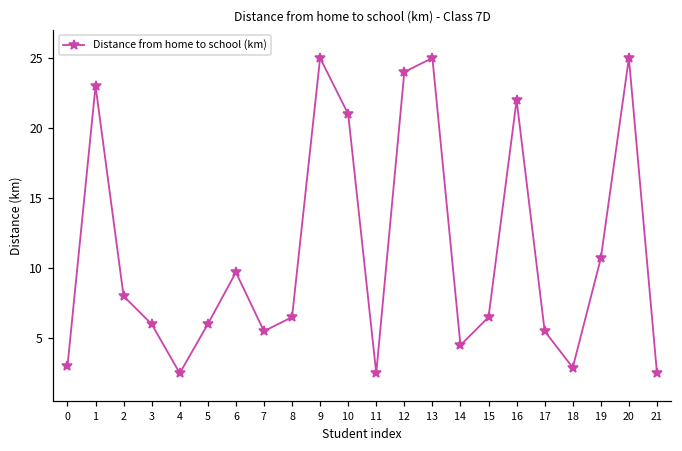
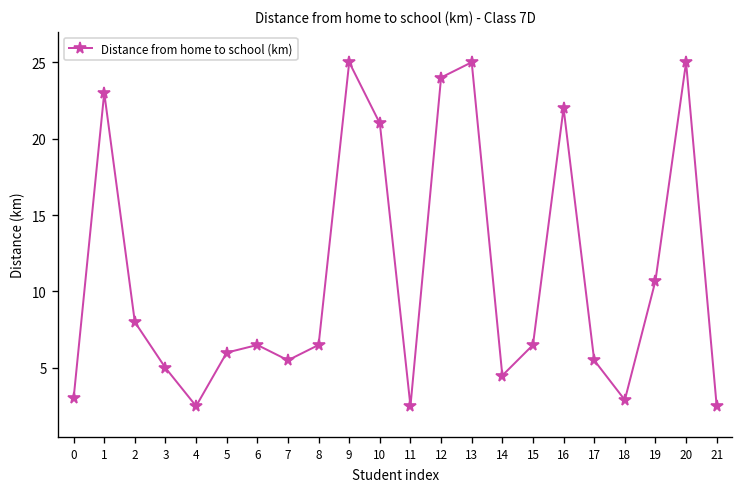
3: 6 -> 5
6: 9.7 -> 6.5
